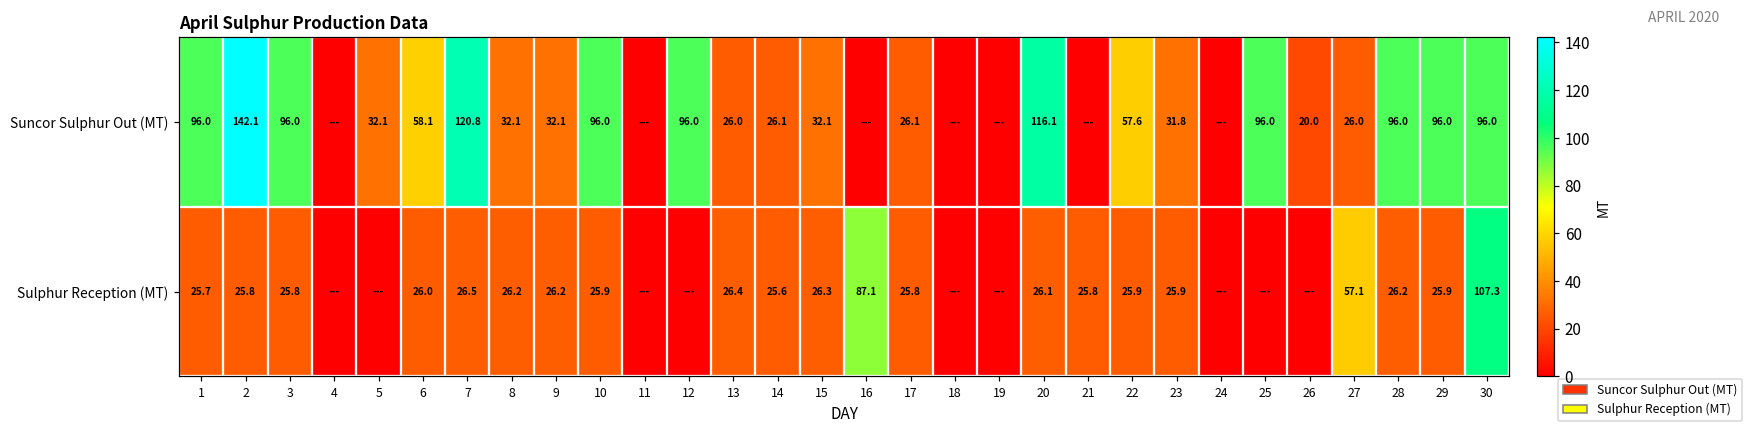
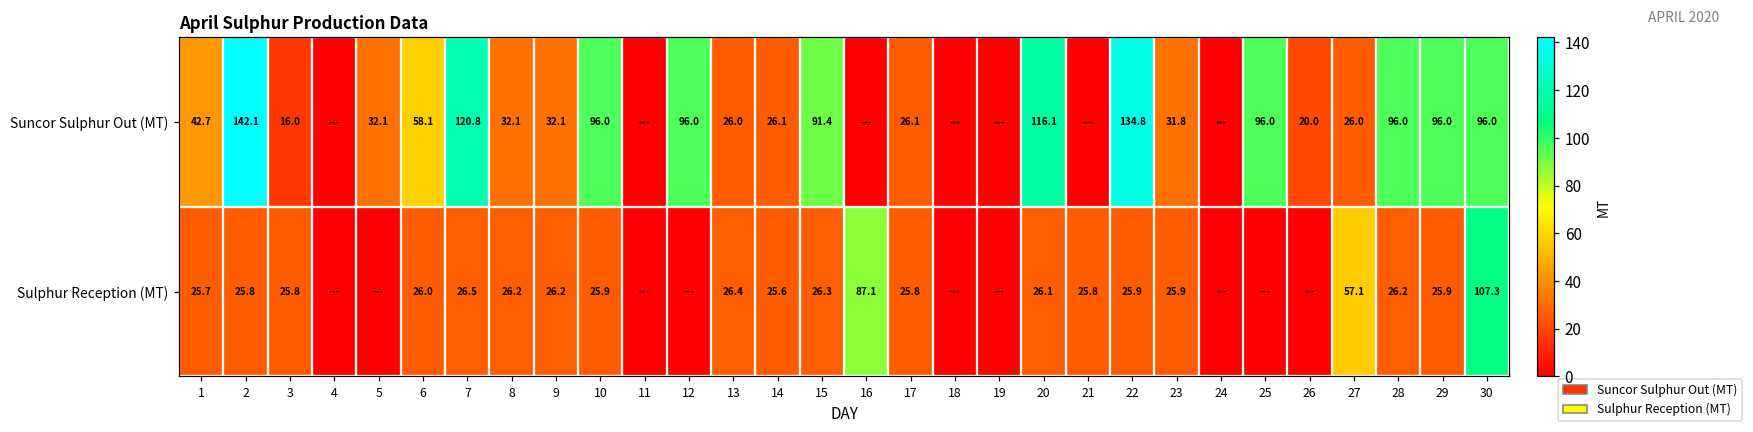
Suncor Sulphur Out (MT), 1: 96.0 -> 42.7
Suncor Sulphur Out (MT), 3: 96.0 -> 16.0
Suncor Sulphur Out (MT), 15: 32.1 -> 91.4
Suncor Sulphur Out (MT), 22: 57.6 -> 134.8
